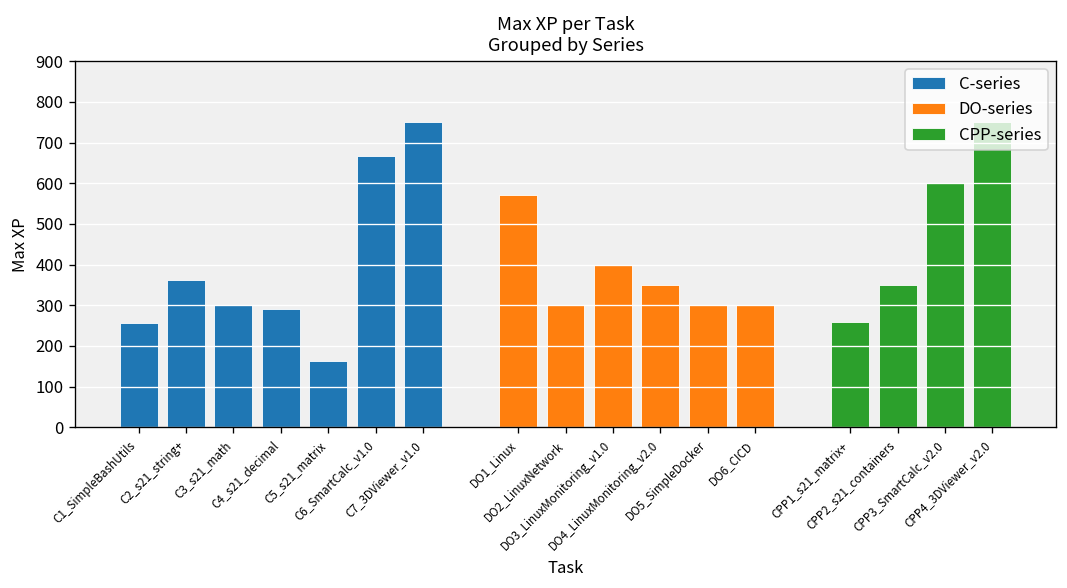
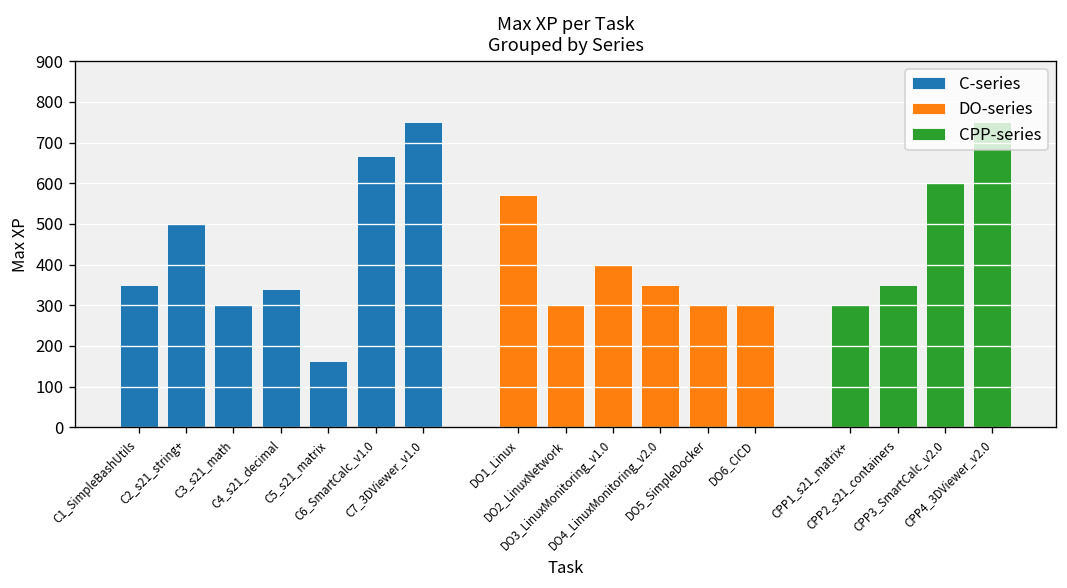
C-series, C1_SimpleBashUtils: 260 -> 350
C-series, C2_s21_string+: 360 -> 500
C-series, C4_s21_decimal: 290 -> 340
CPP-series, CPP1_s21_matrix+: 260 -> 300
